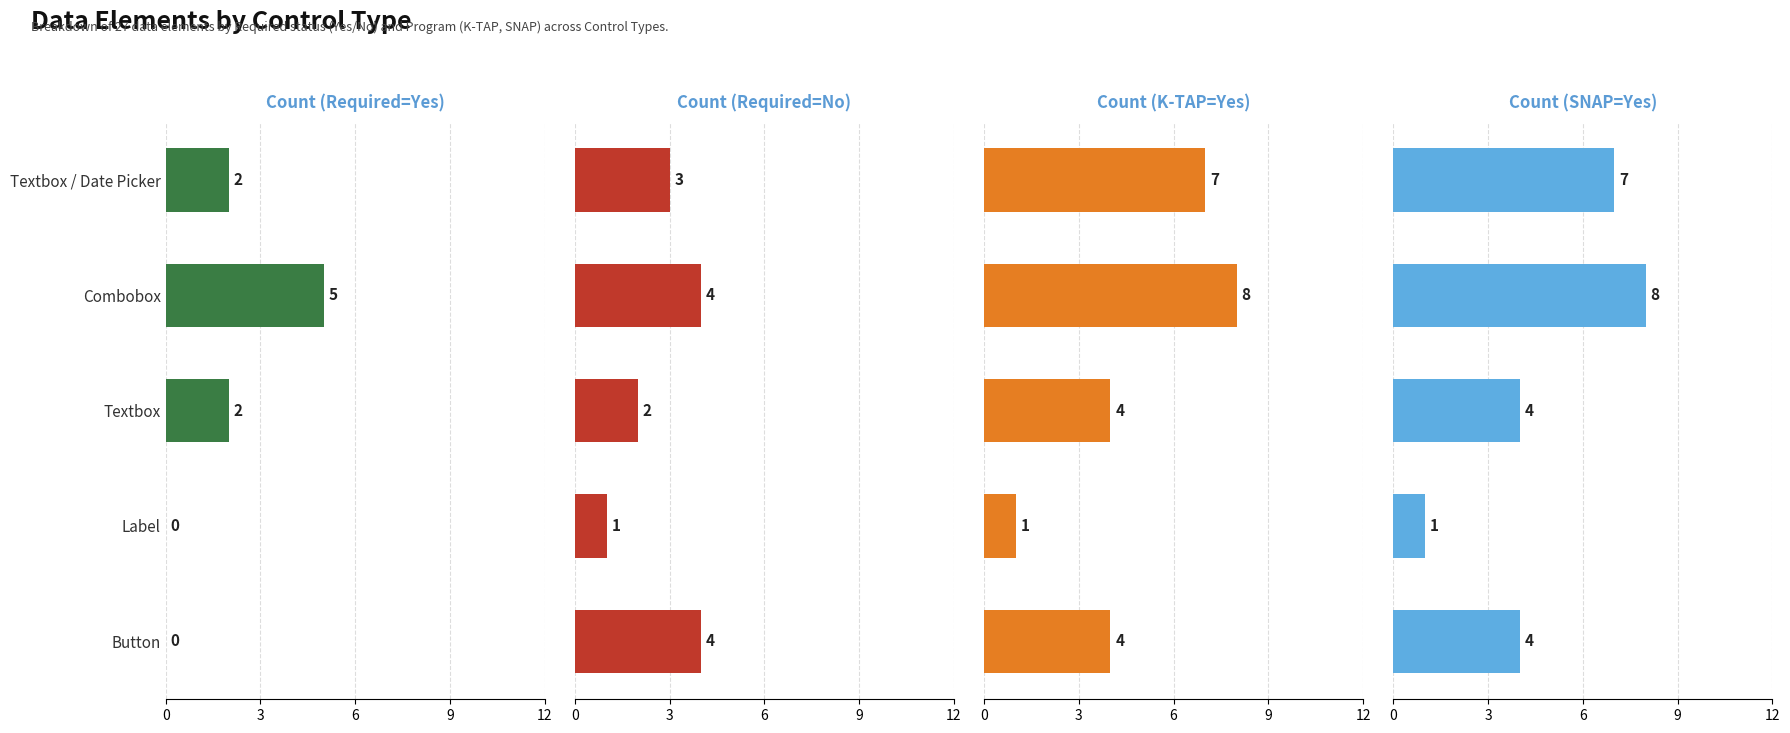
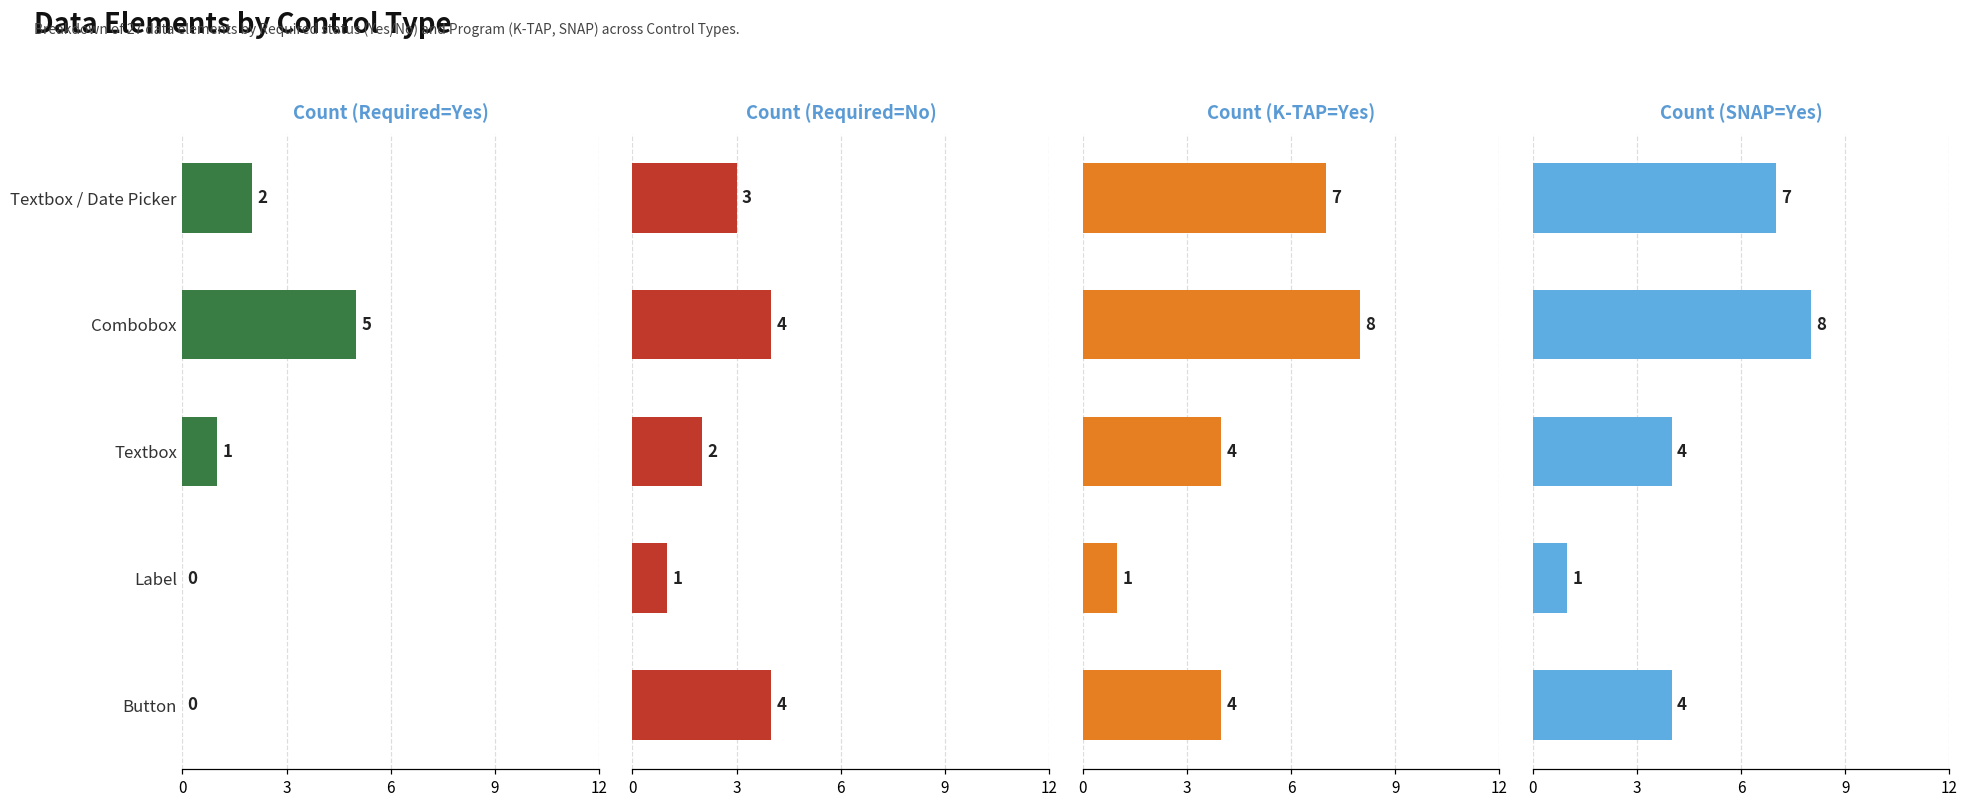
Count (Required=Yes), Textbox: 2 -> 1
